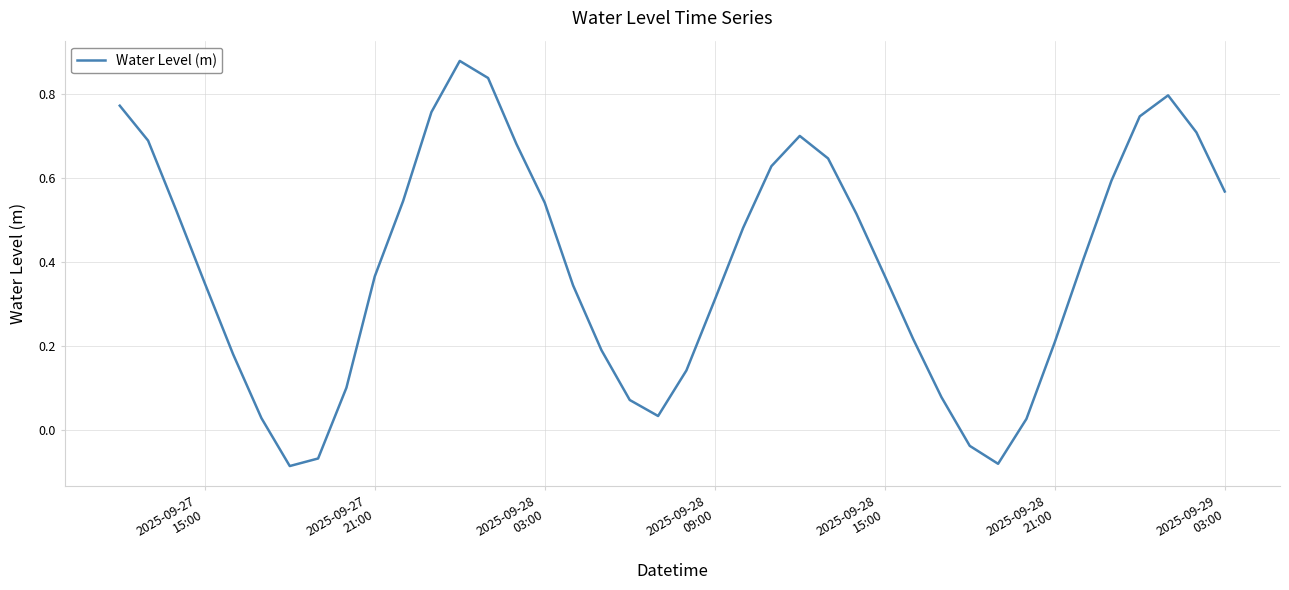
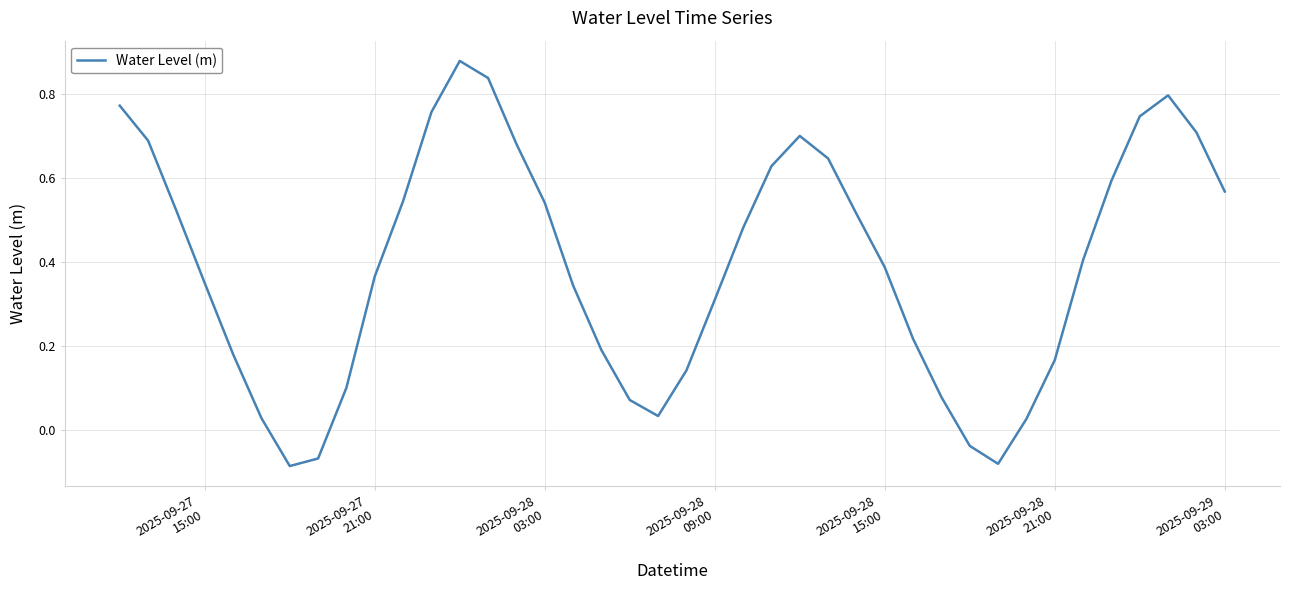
2025-09-28 15:00: 0.37 -> 0.39
2025-09-28 21:00: 0.21 -> 0.17
